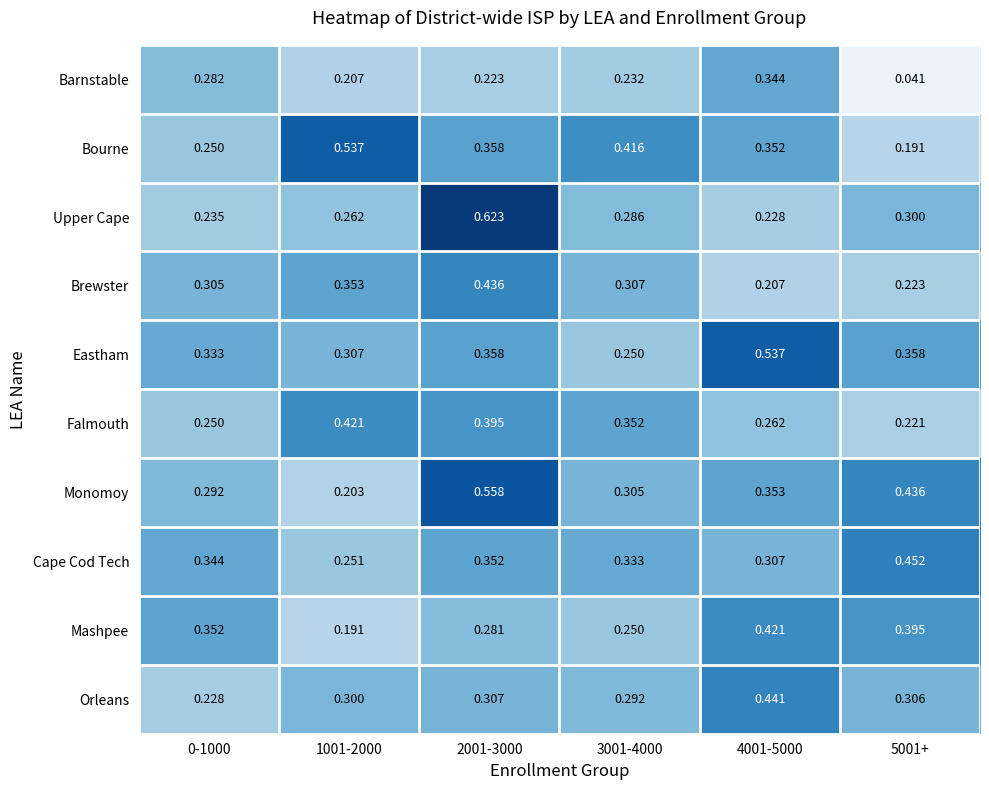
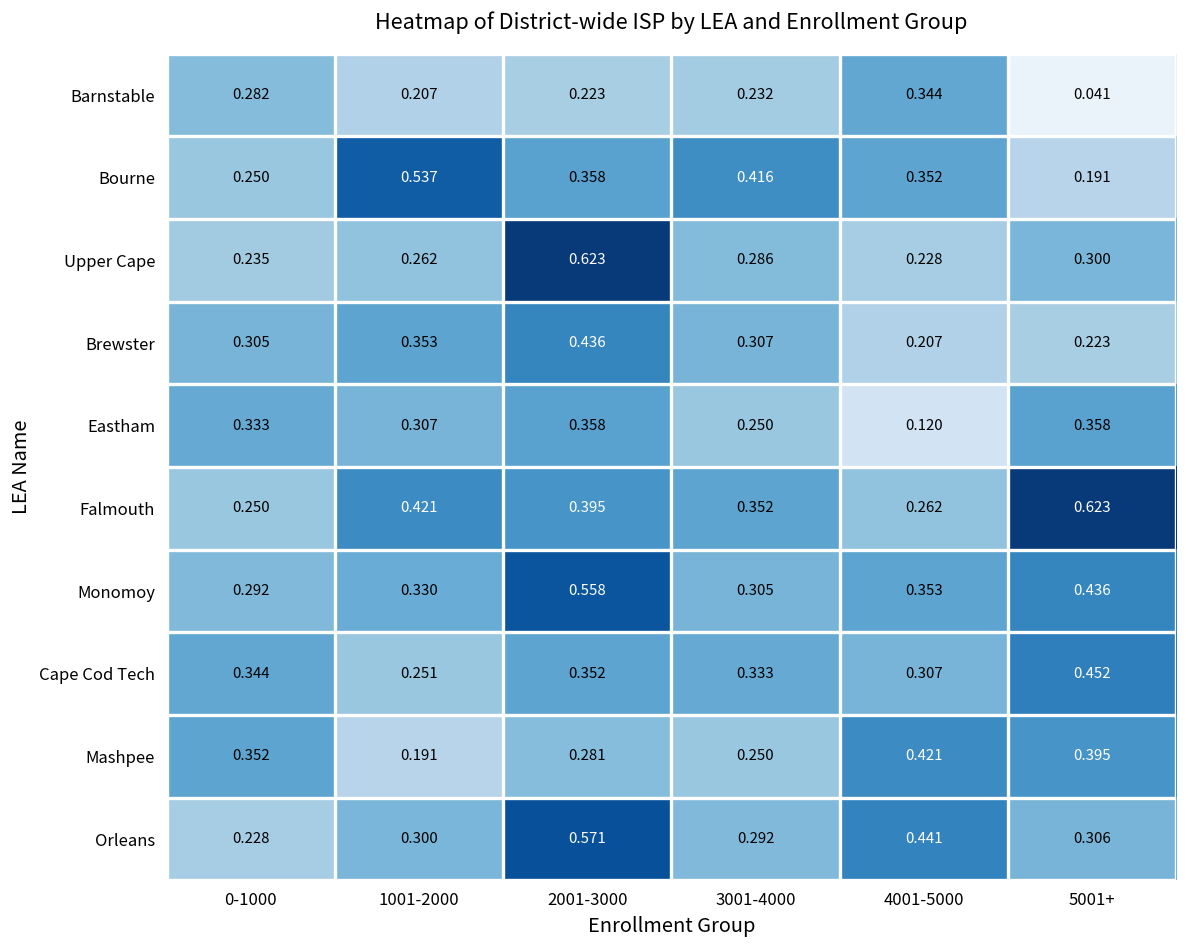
Eastham, 4001-5000: 0.537 -> 0.120
Falmouth, 5001+: 0.221 -> 0.623
Monomoy, 1001-2000: 0.203 -> 0.330
Orleans, 2001-3000: 0.307 -> 0.571
